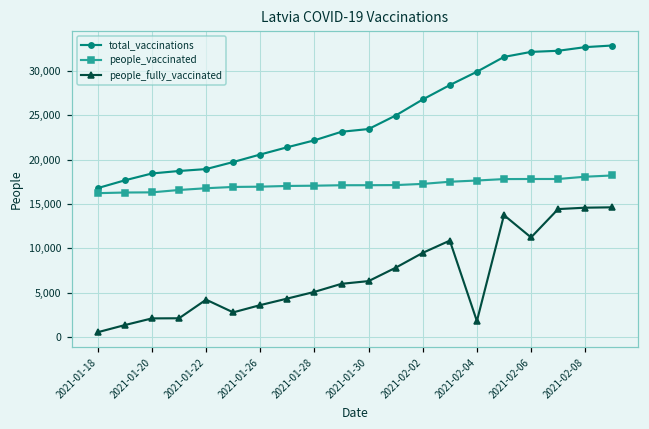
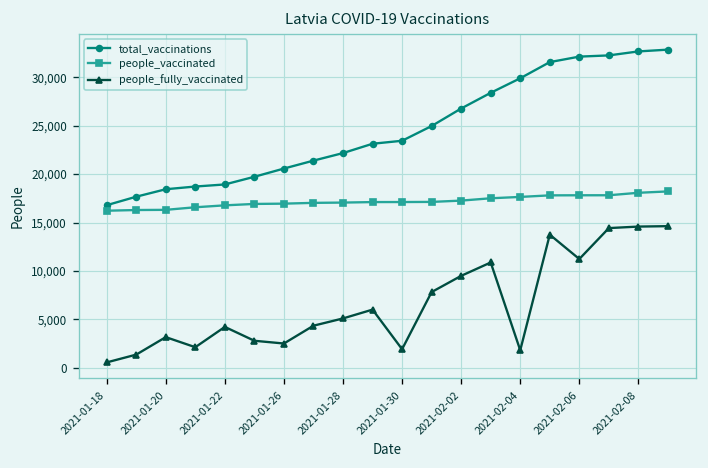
people_fully_vaccinated, 2021-01-20: 2,000 -> 3,000
people_fully_vaccinated, 2021-01-26: 4,000 -> 3,000
people_fully_vaccinated, 2021-01-30: 6,000 -> 2,000
